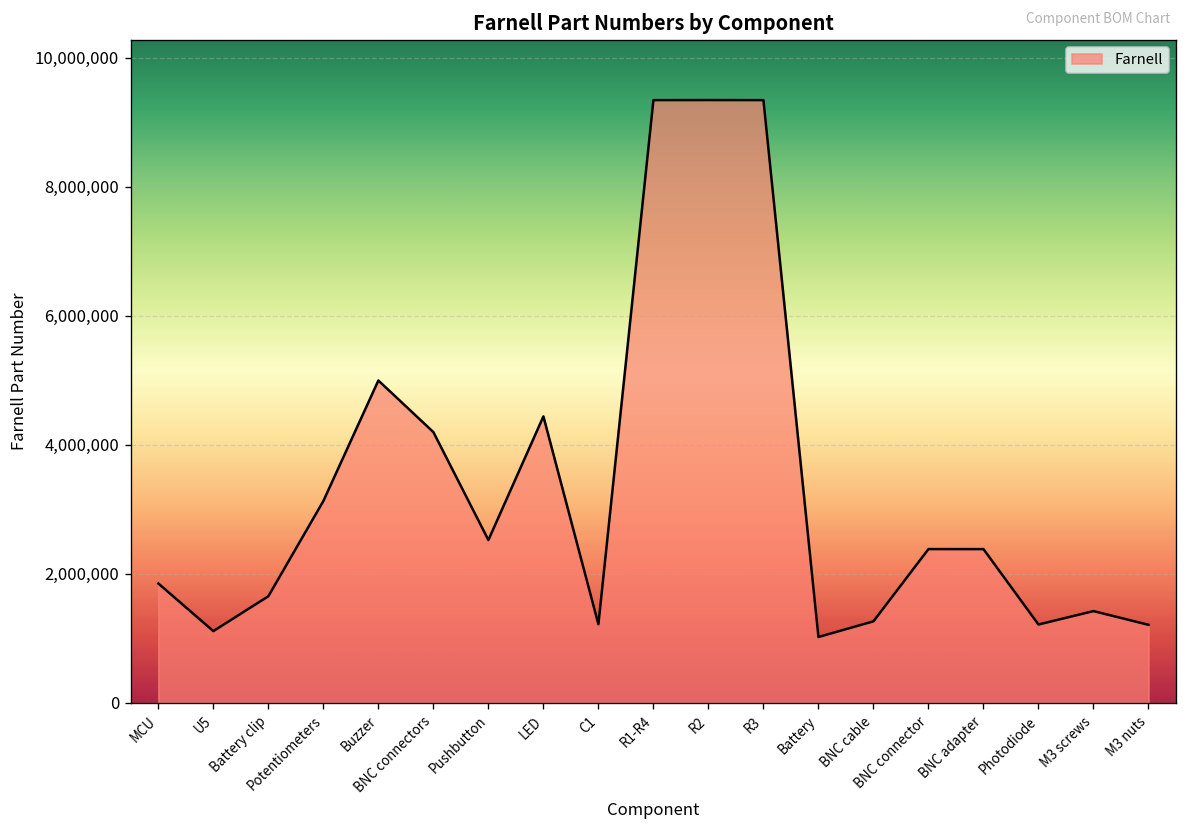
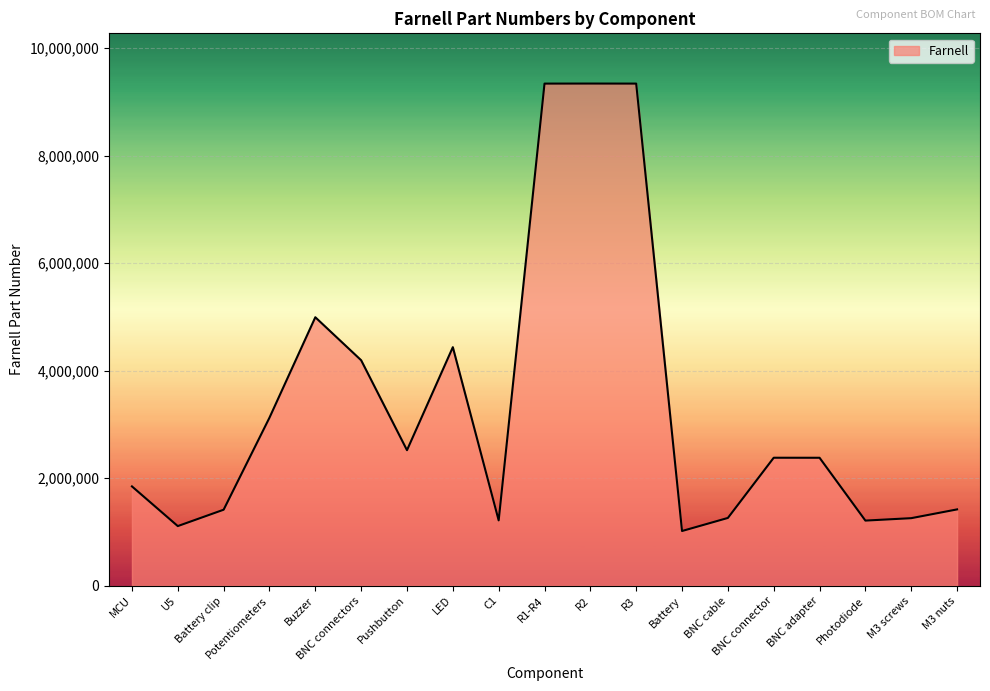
Battery clip: 1,700,000 -> 1,400,000
M3 screws: 1,400,000 -> 1,300,000
M3 nuts: 1,200,000 -> 1,400,000
